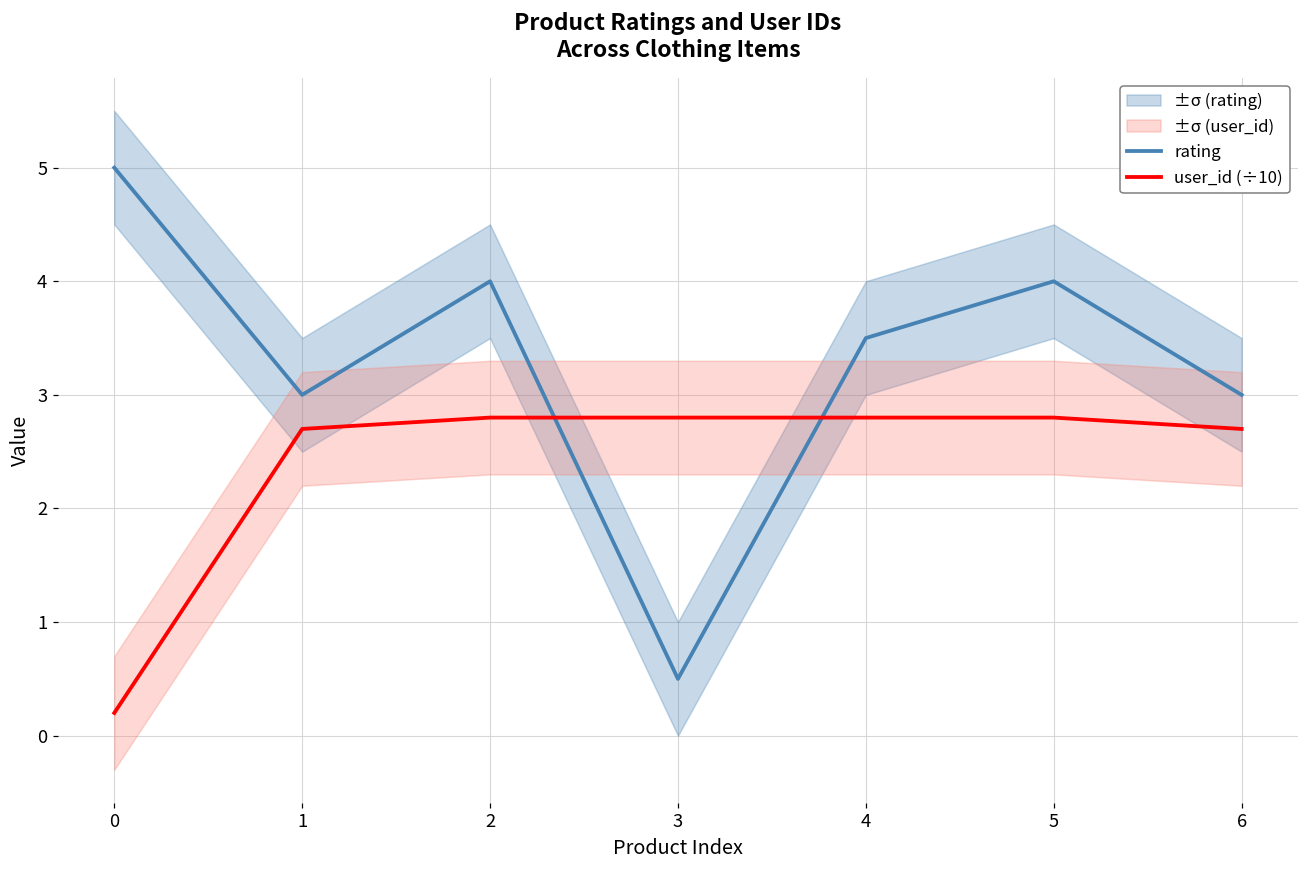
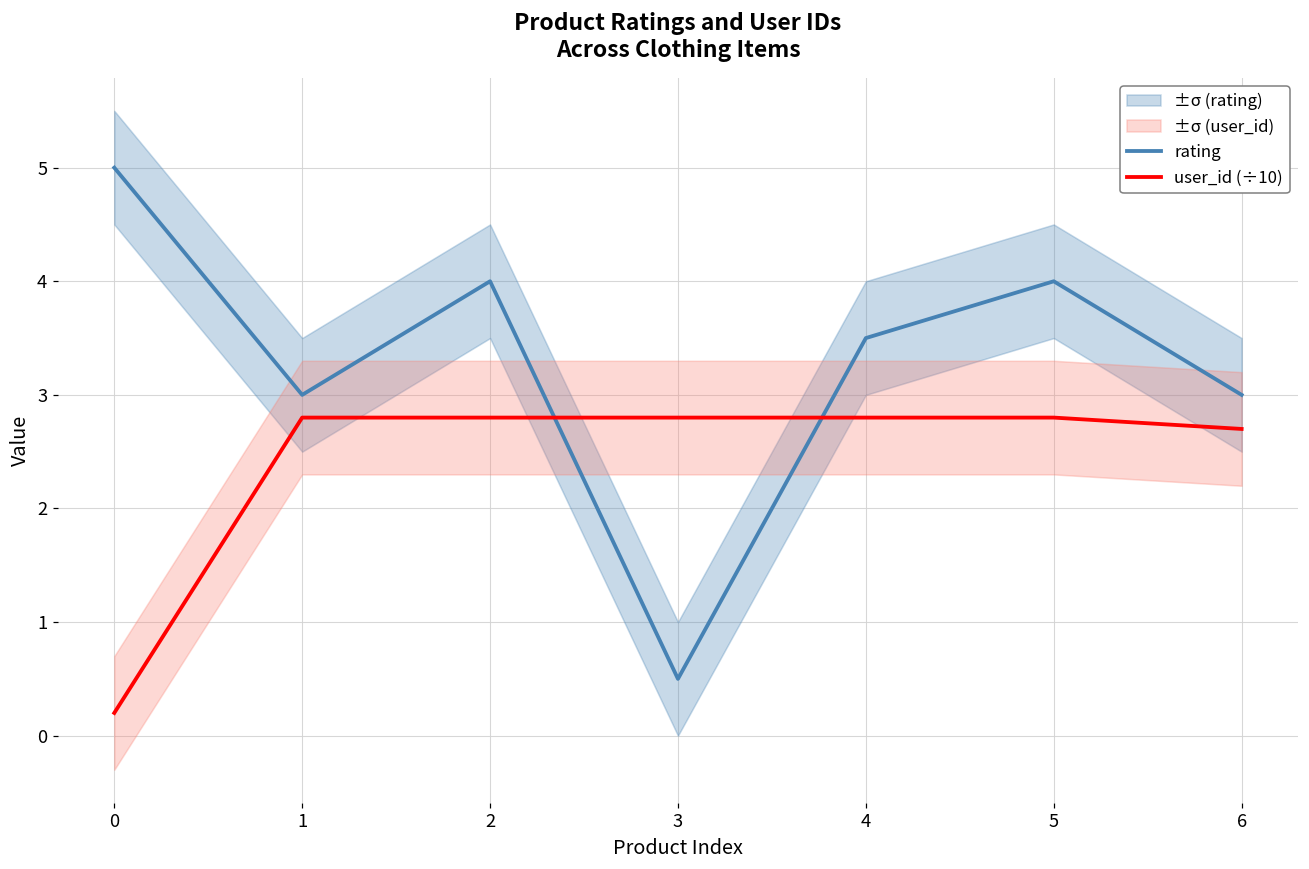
user_id (÷10), 1: 2.70 -> 2.80
